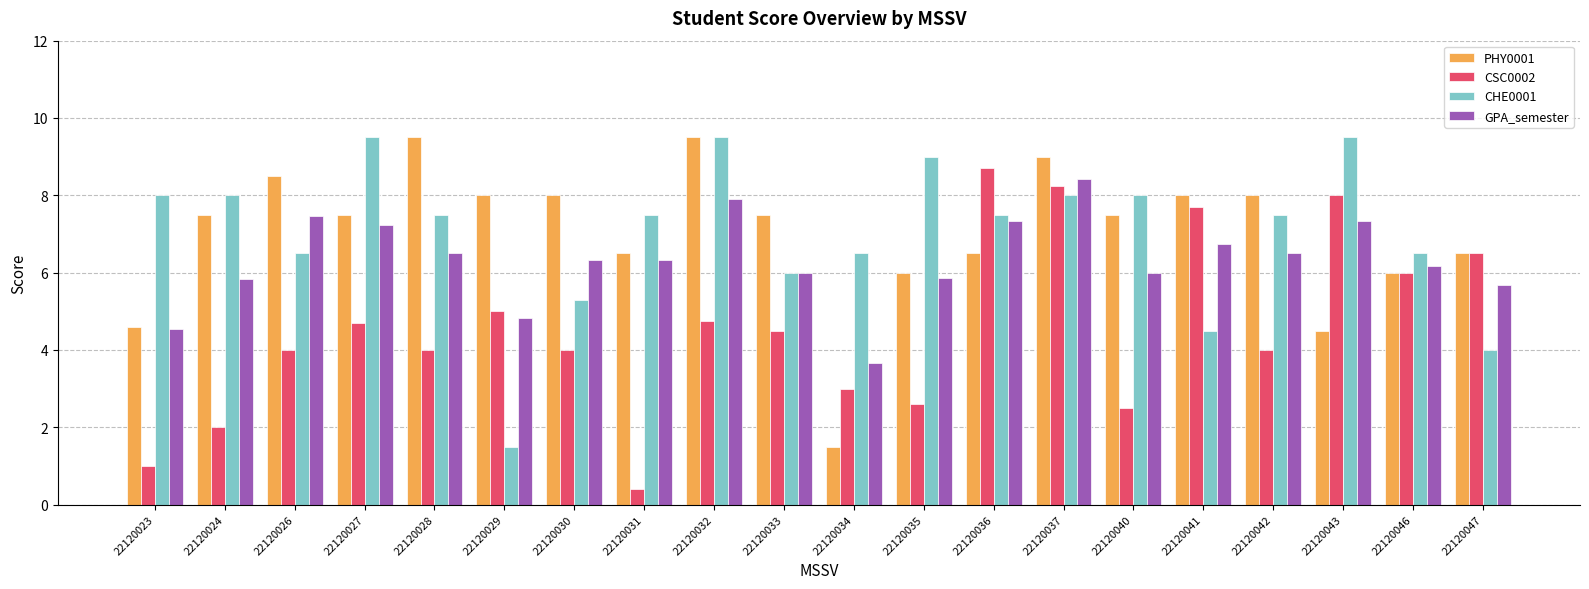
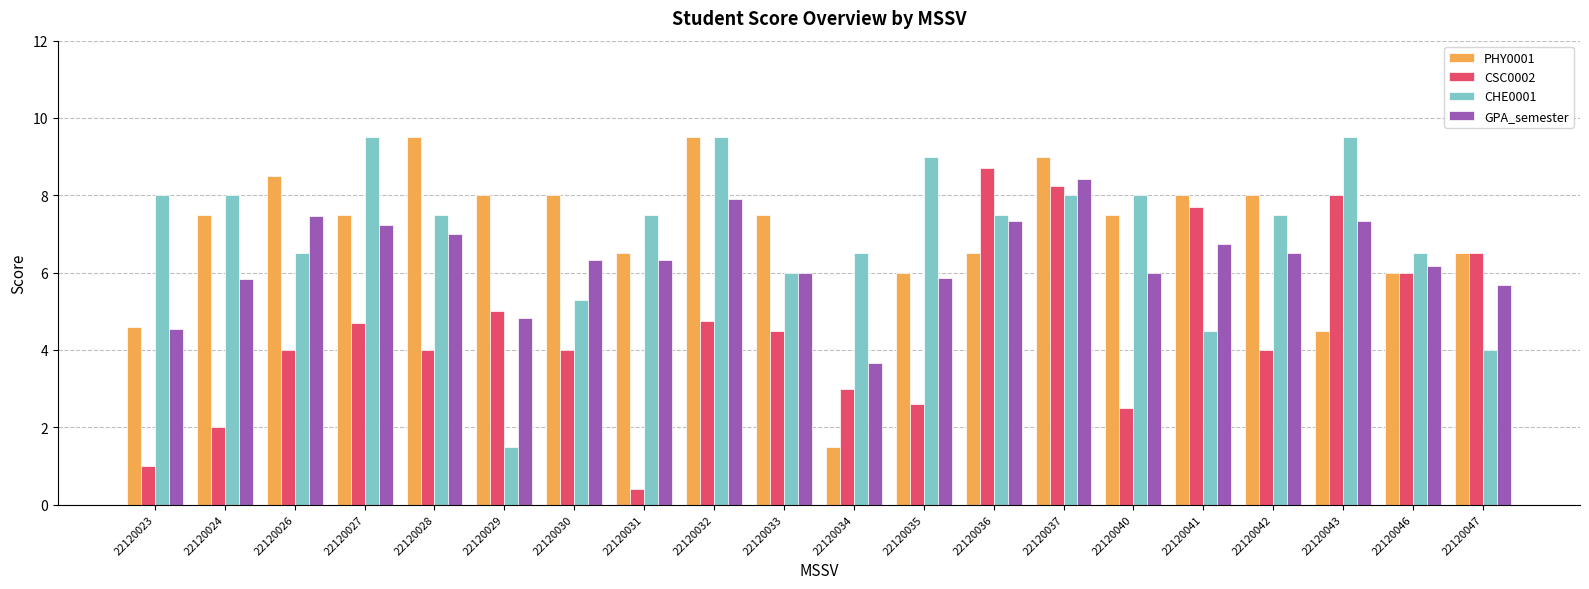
GPA_semester, 22120028: 6.5 -> 7.0
